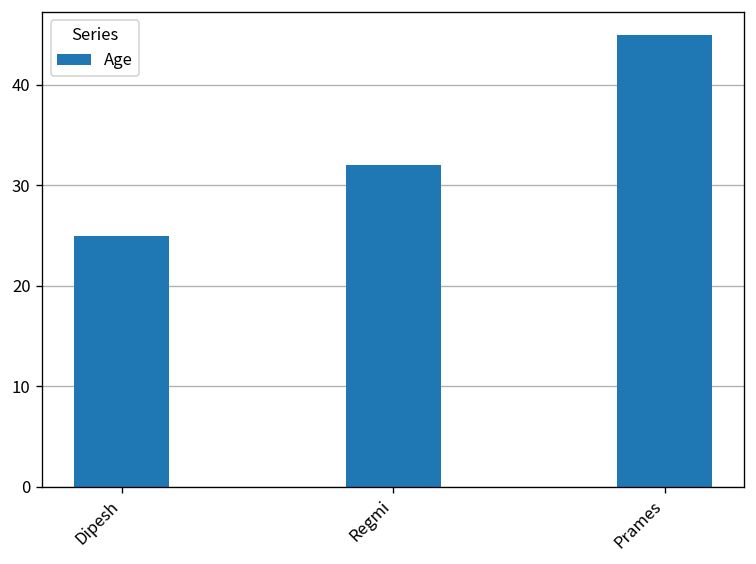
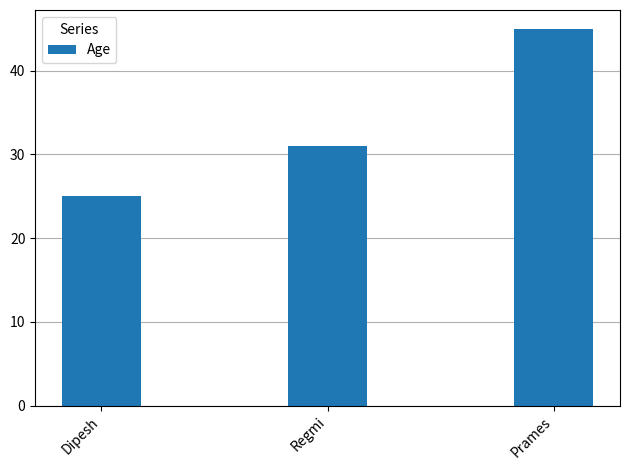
Regmi: 32 -> 31
